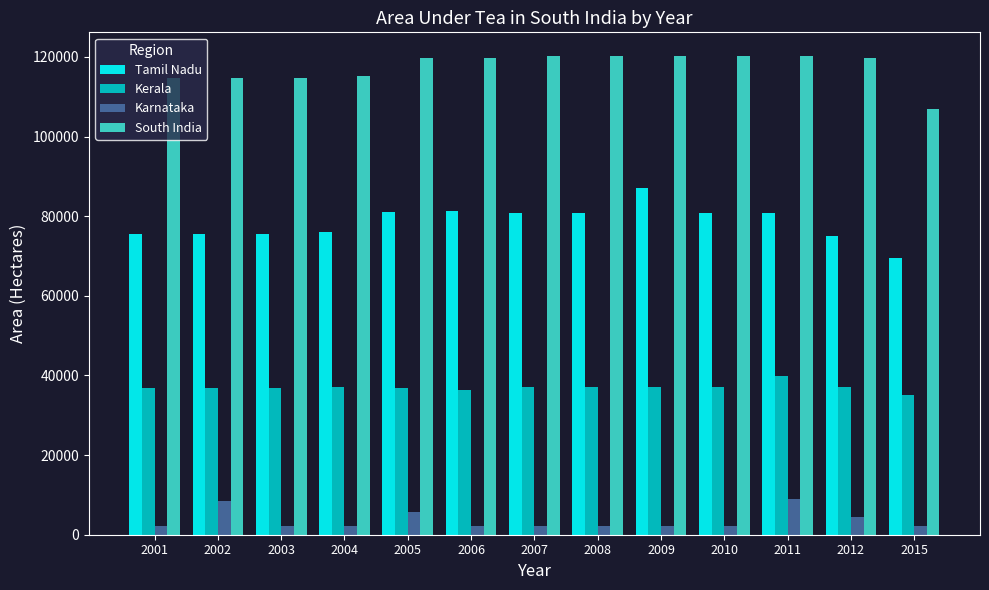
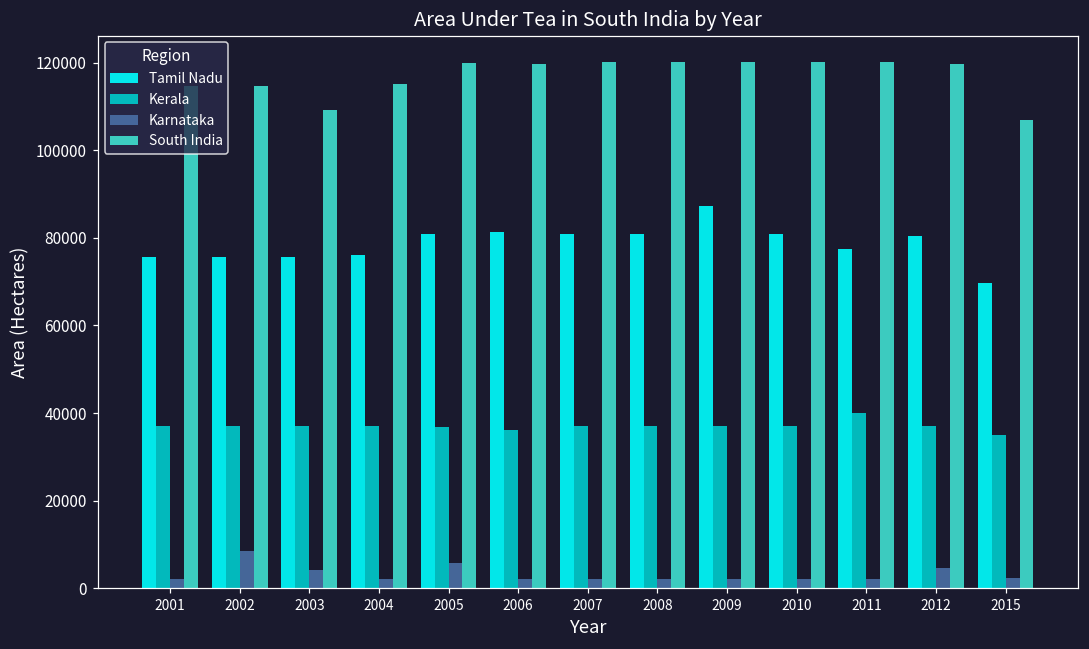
Karnataka, 2003: 2000 -> 4000
South India, 2003: 115000 -> 109000
Tamil Nadu, 2011: 81000 -> 78000
Karnataka, 2011: 9000 -> 2000
Tamil Nadu, 2012: 75000 -> 80000
